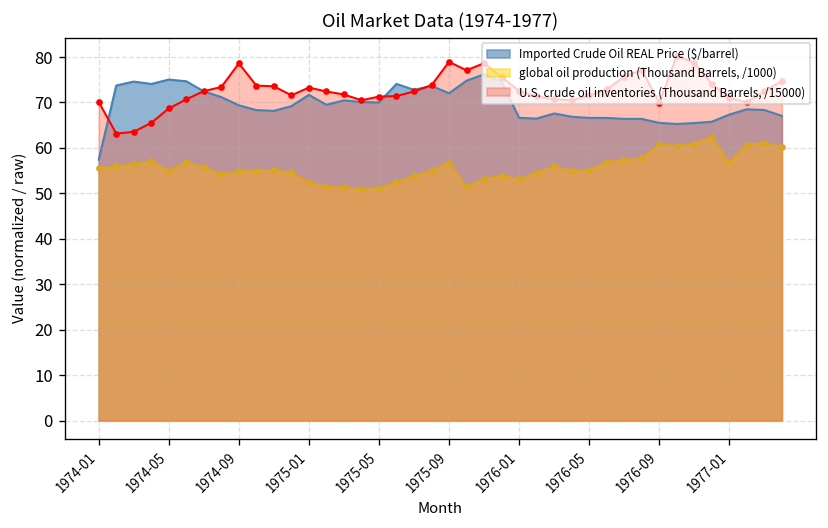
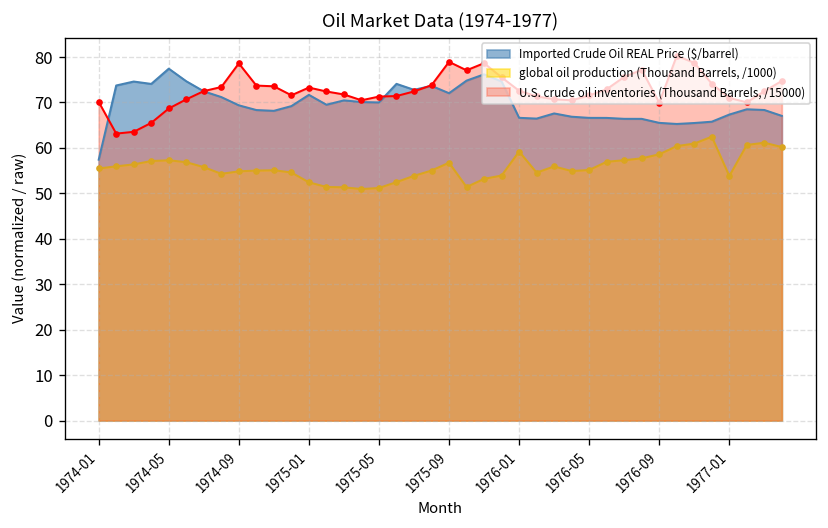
Imported Crude Oil REAL Price ($/barrel), 1974-05: 75 -> 77
global oil production (Thousand Barrels, /1000), 1974-05: 55 -> 57
global oil production (Thousand Barrels, /1000), 1976-01: 53 -> 59
global oil production (Thousand Barrels, /1000), 1976-09: 61 -> 59
global oil production (Thousand Barrels, /1000), 1977-01: 57 -> 54
